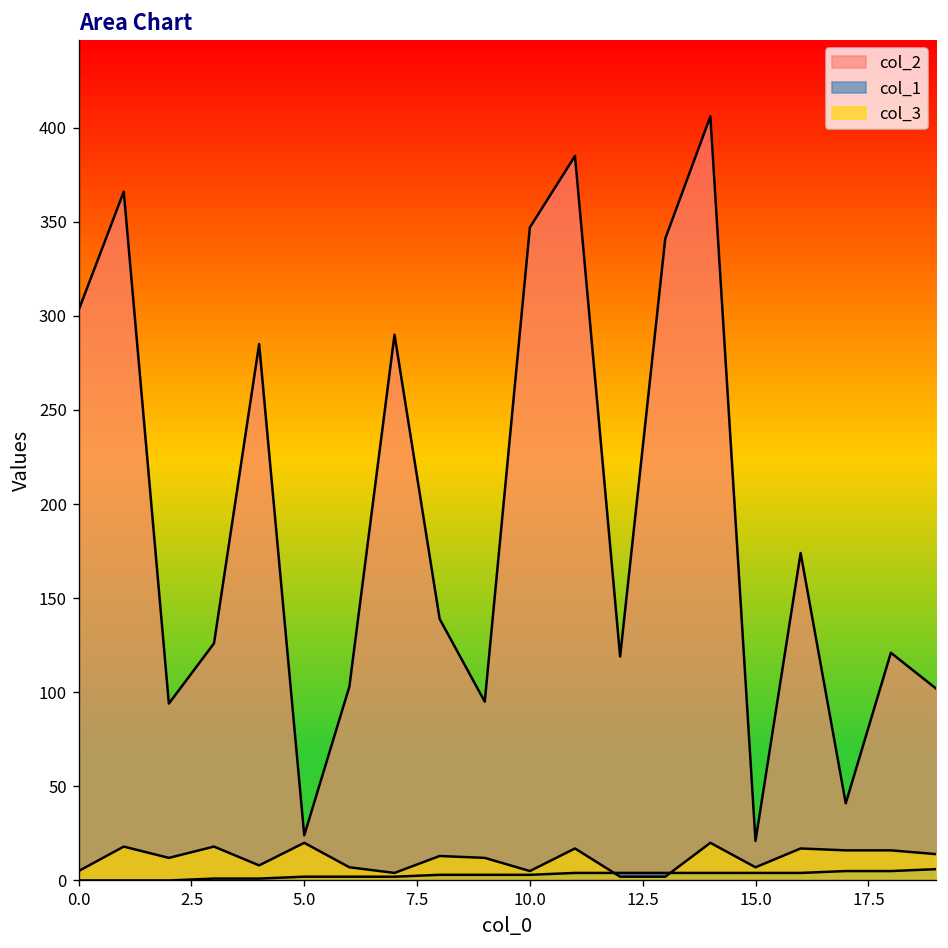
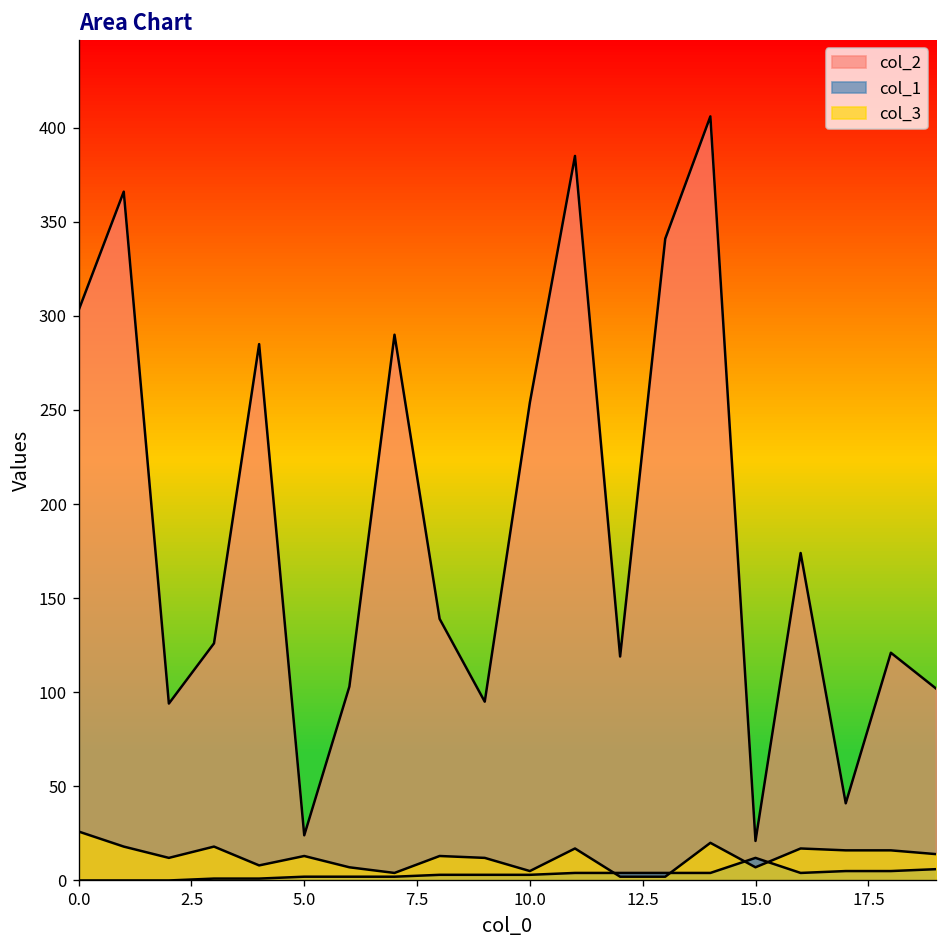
col_3, 0.0: 5 -> 26
col_3, 5.0: 20 -> 13
col_2, 10.0: 347 -> 254
col_1, 15.0: 4 -> 12
